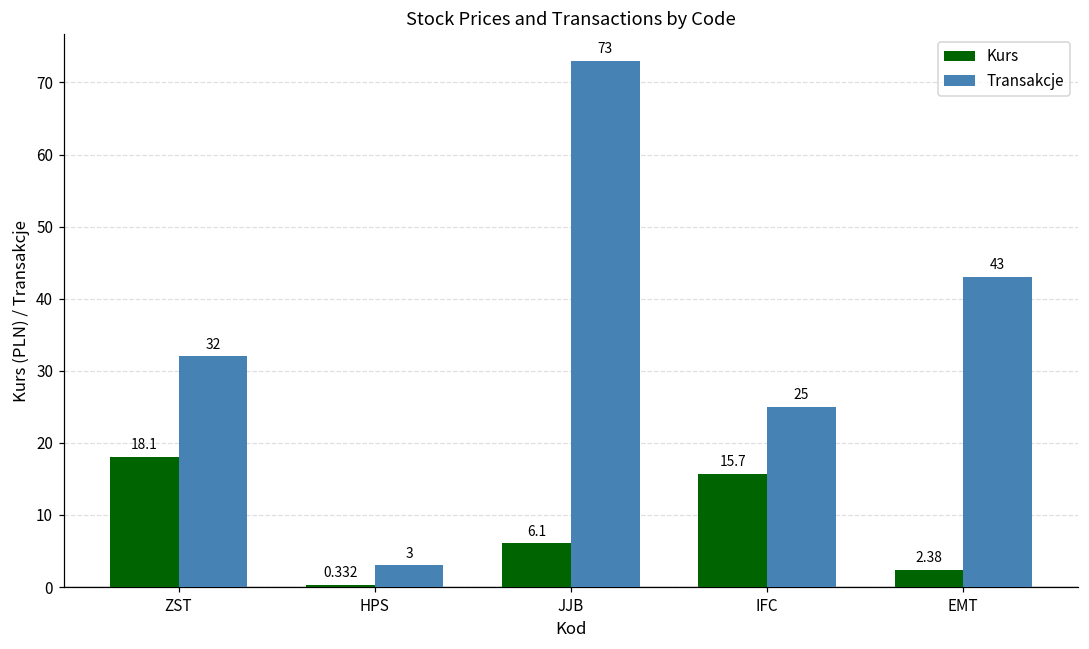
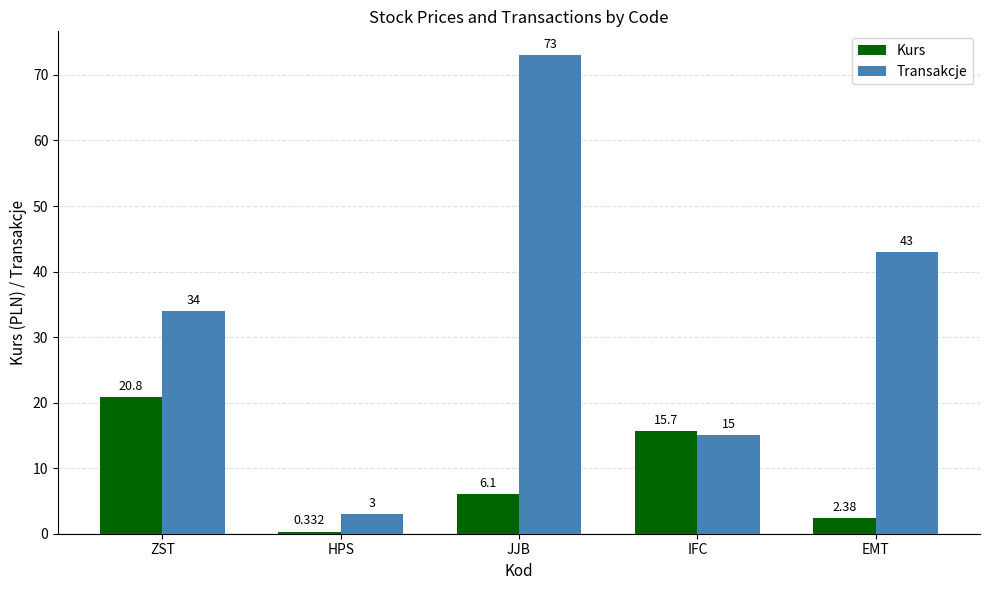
Kurs, ZST: 18.1 -> 20.8
Transakcje, ZST: 32 -> 34
Transakcje, IFC: 25 -> 15
